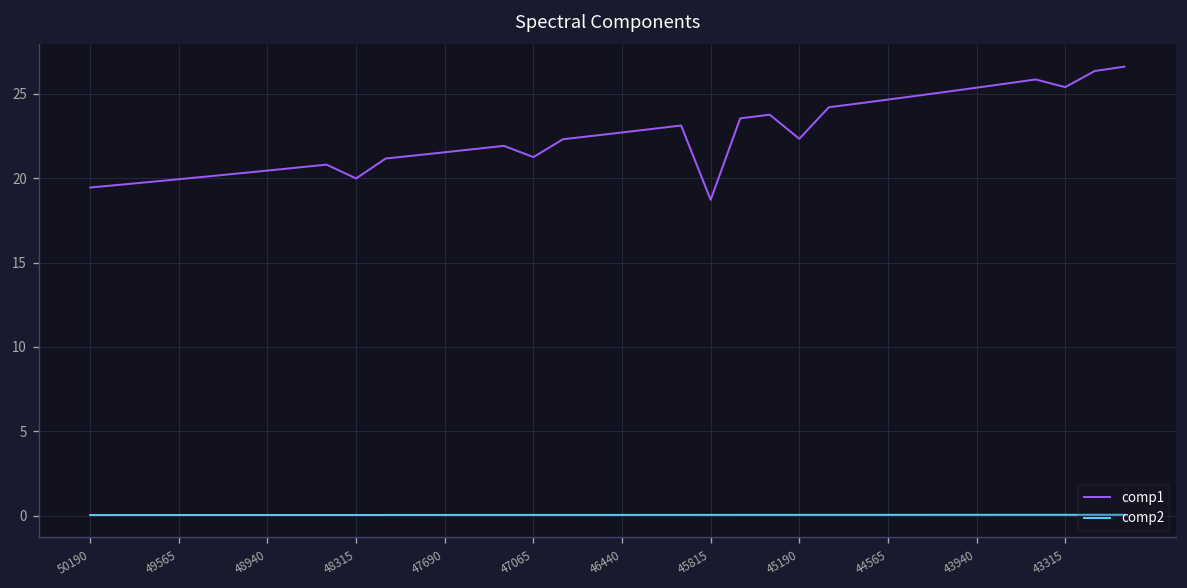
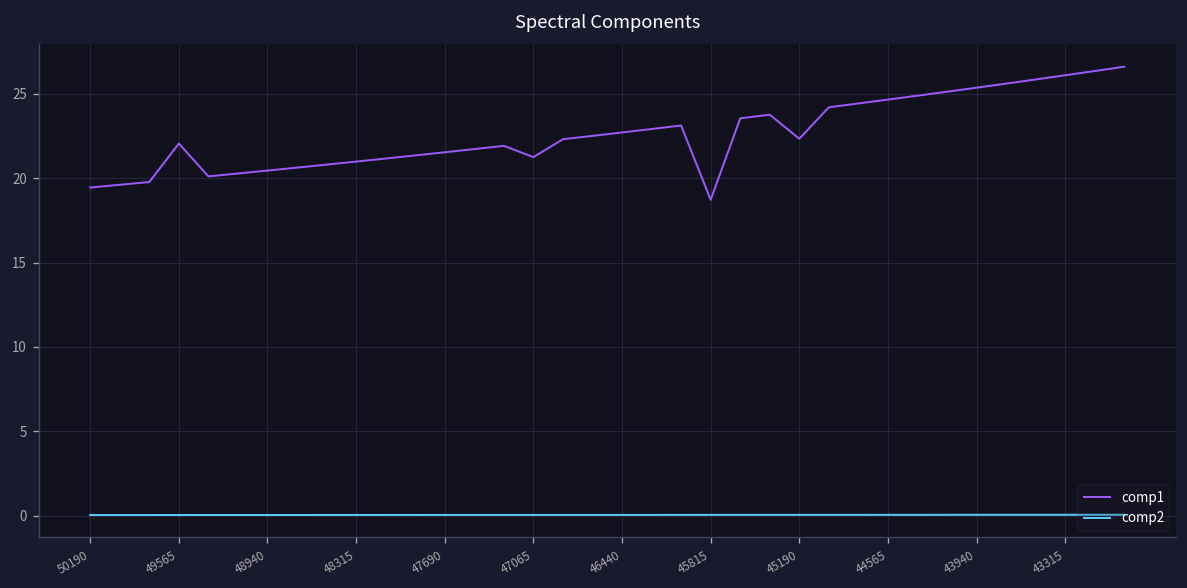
comp1, 49565: 19.9 -> 22.0
comp1, 48315: 20.0 -> 21.0
comp1, 43315: 25.4 -> 26.1
